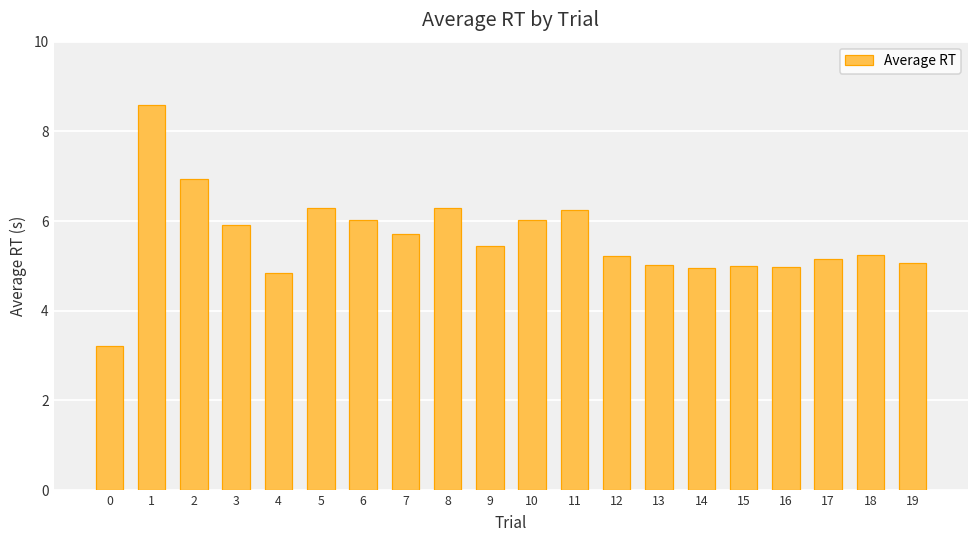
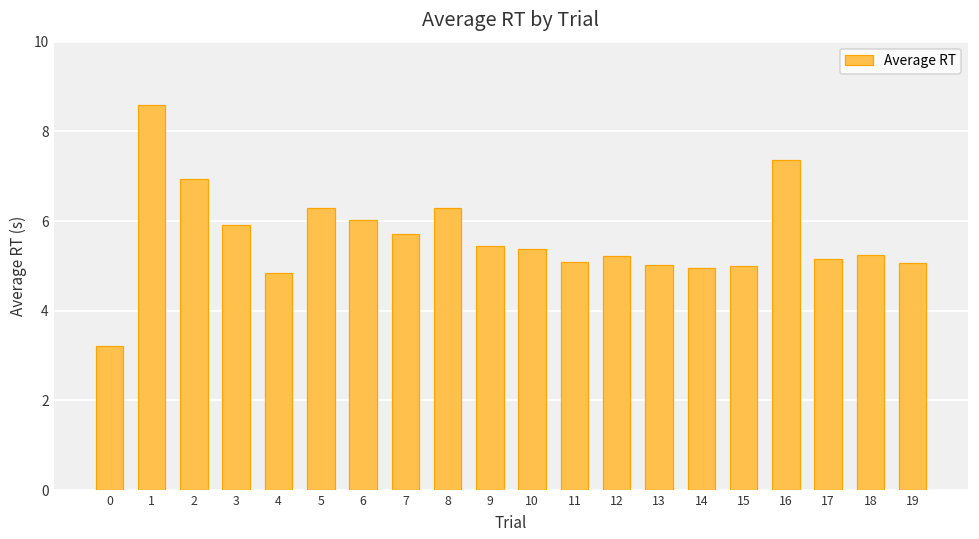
10: 6.0 -> 5.4
11: 6.2 -> 5.1
16: 5.0 -> 7.4
